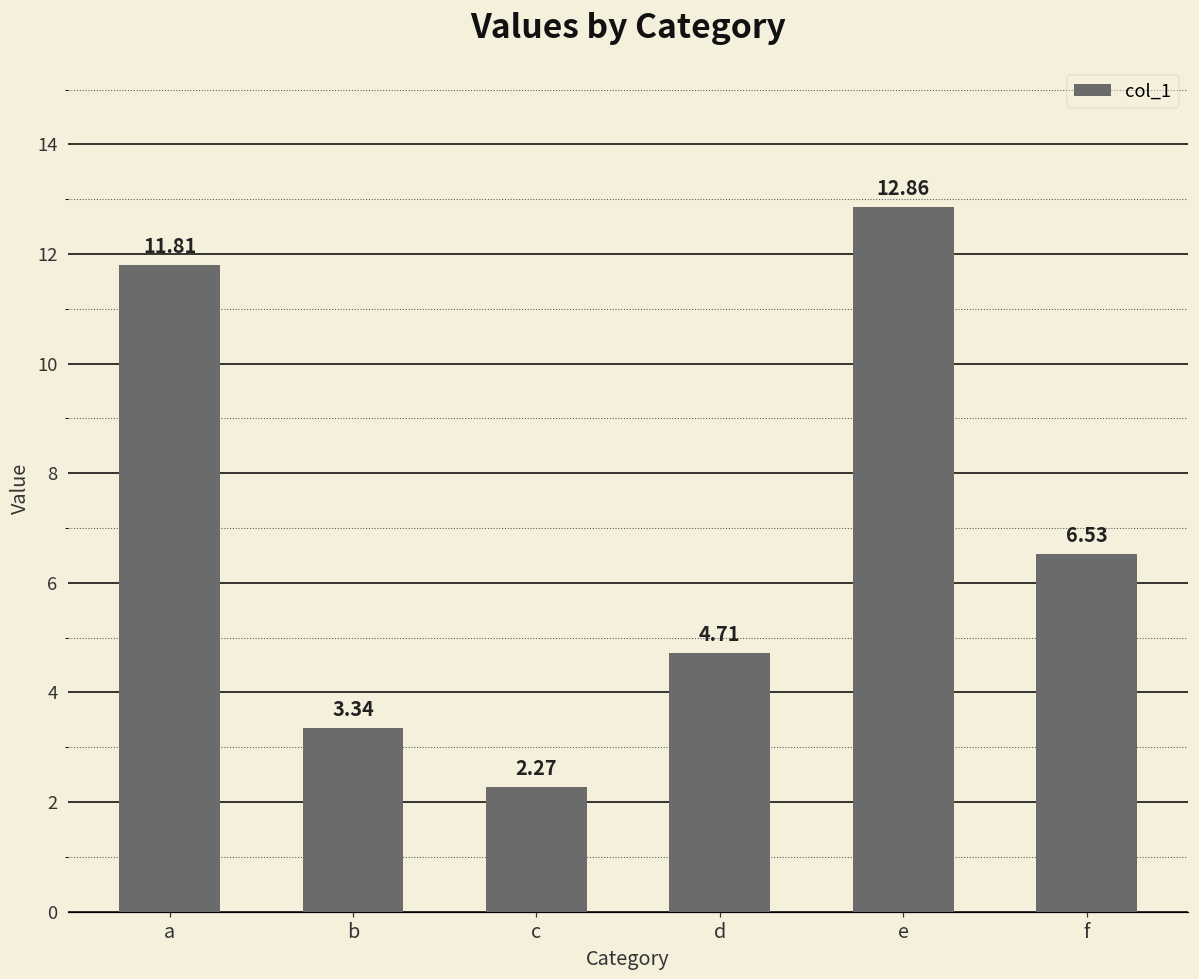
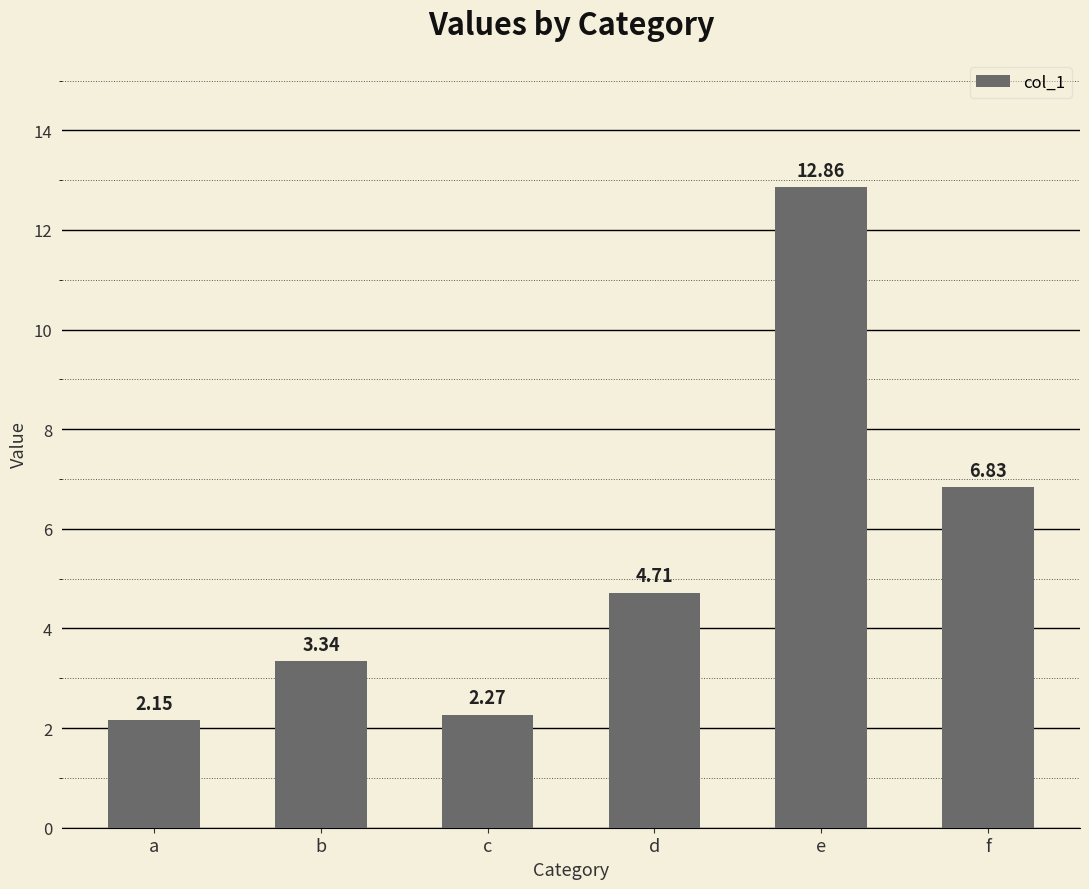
a: 11.81 -> 2.15
f: 6.53 -> 6.83
